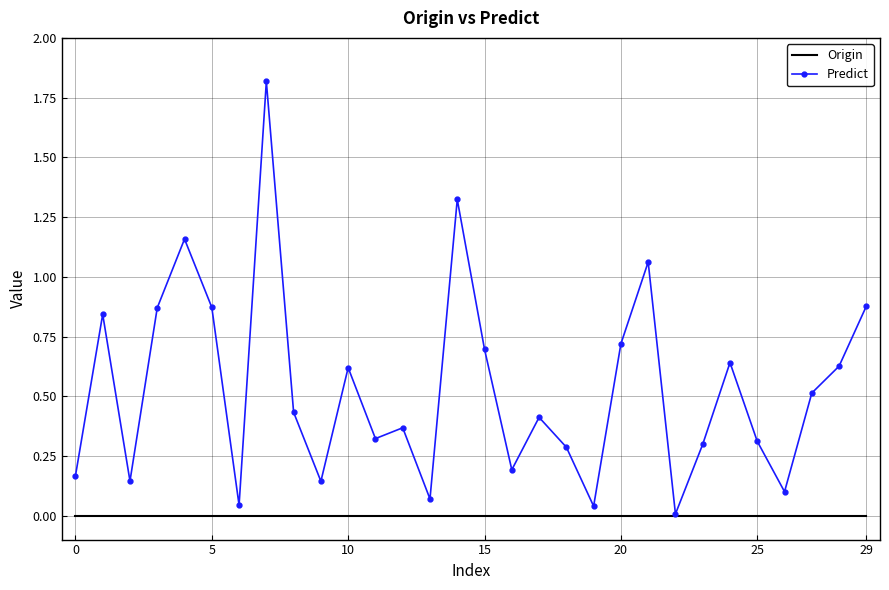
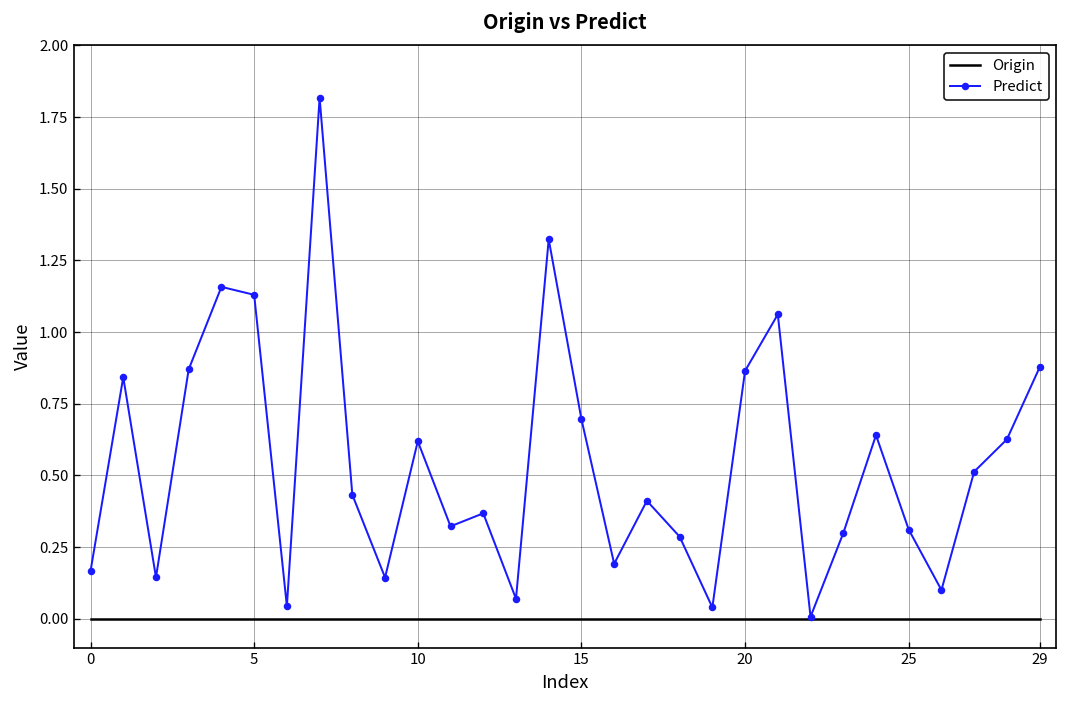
Predict, 5: 0.87 -> 1.13
Predict, 20: 0.72 -> 0.86
